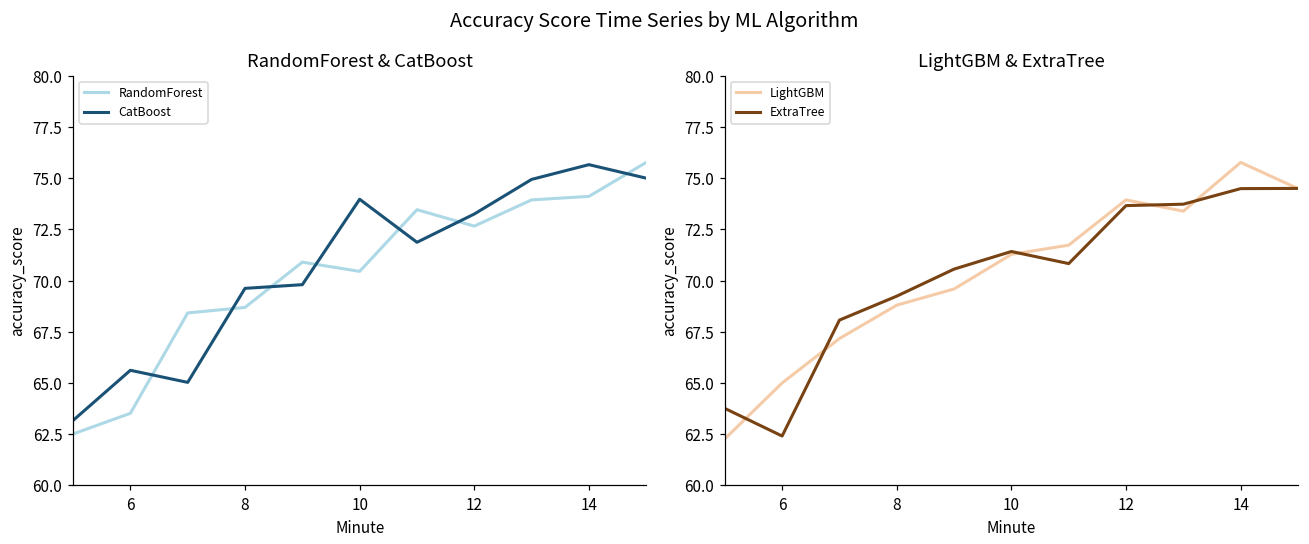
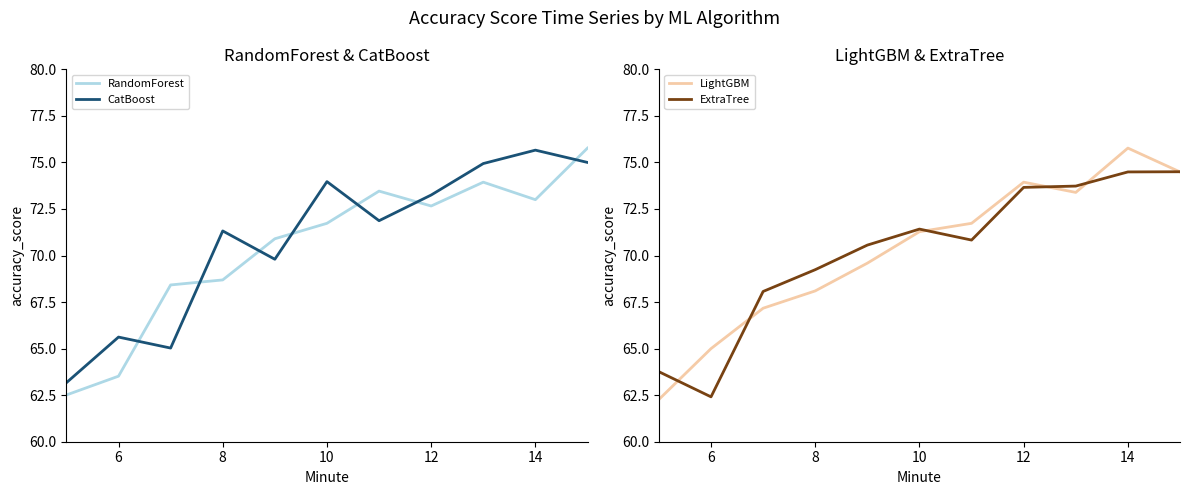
RandomForest & CatBoost, CatBoost, 8: 69.6 -> 71.3
RandomForest & CatBoost, RandomForest, 10: 70.5 -> 71.7
RandomForest & CatBoost, RandomForest, 14: 74.1 -> 73.0
LightGBM & ExtraTree, LightGBM, 8: 68.8 -> 68.1
